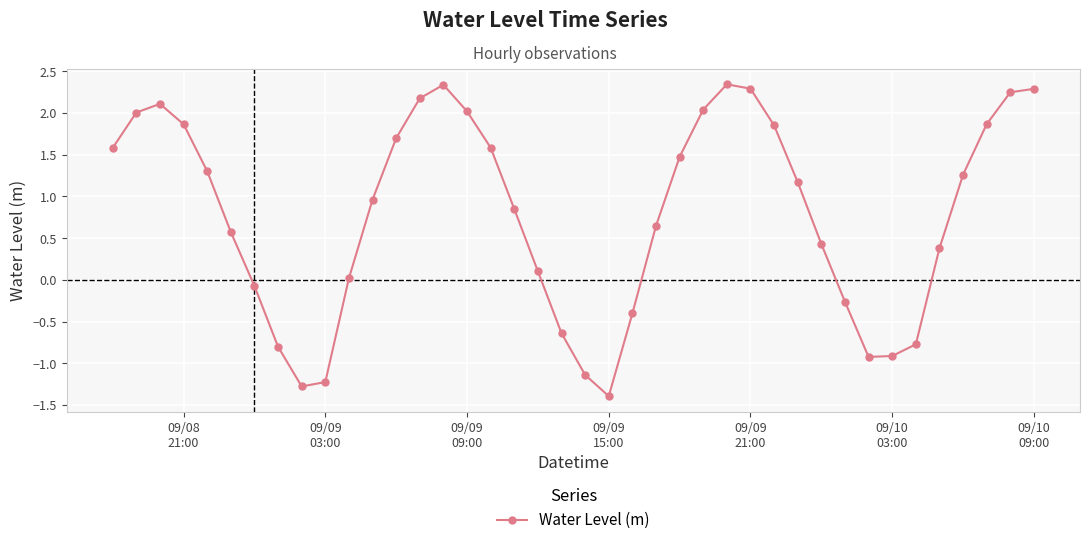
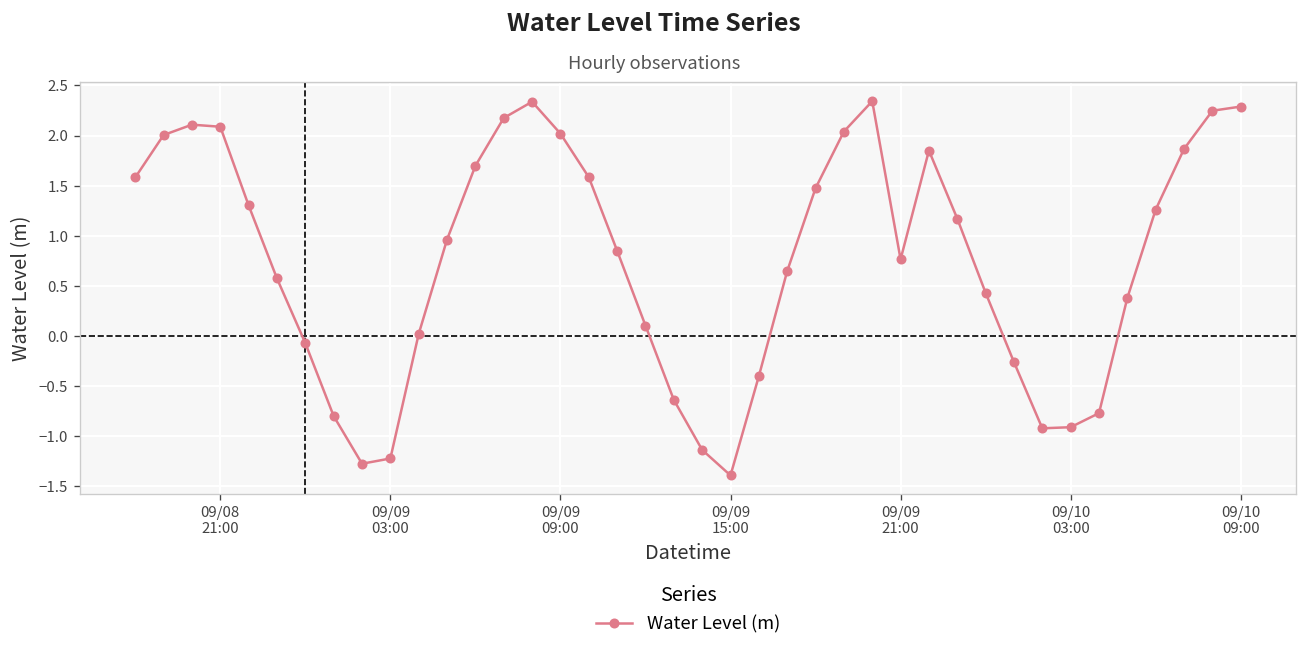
09/08 21:00: 1.9 -> 2.1
09/09 21:00: 2.3 -> 0.8
